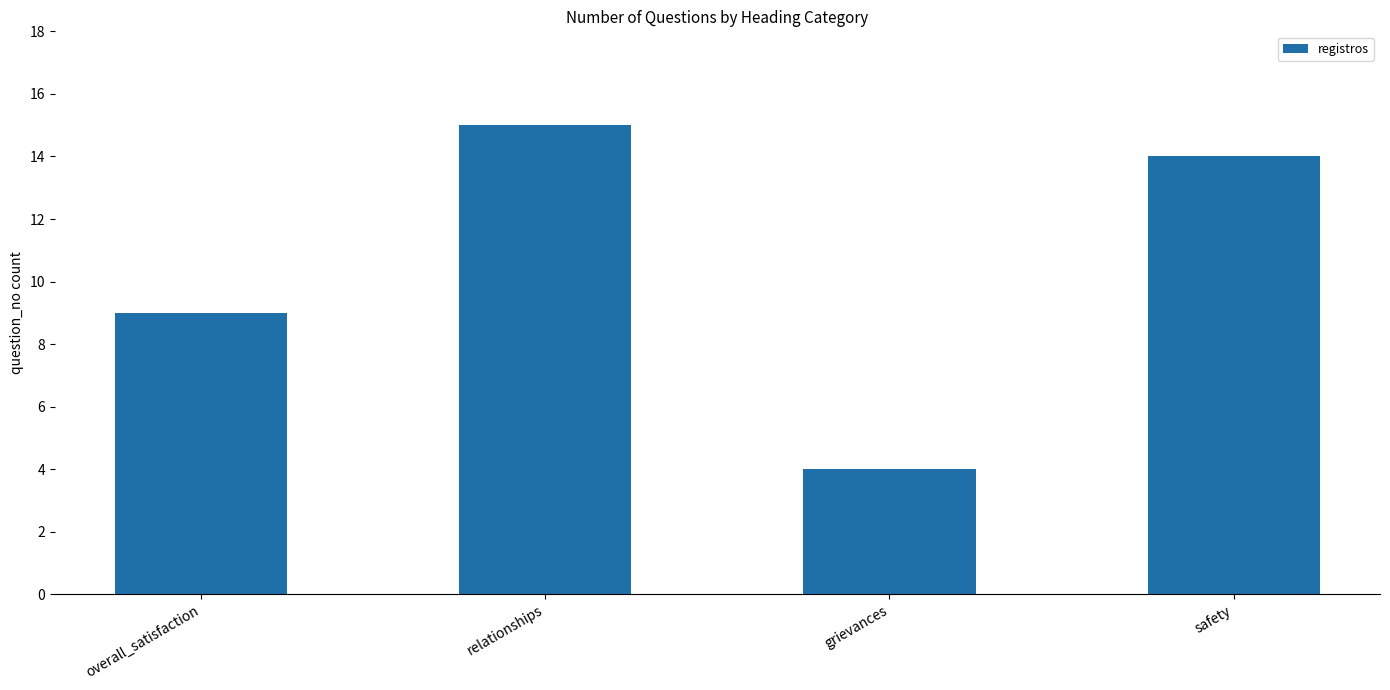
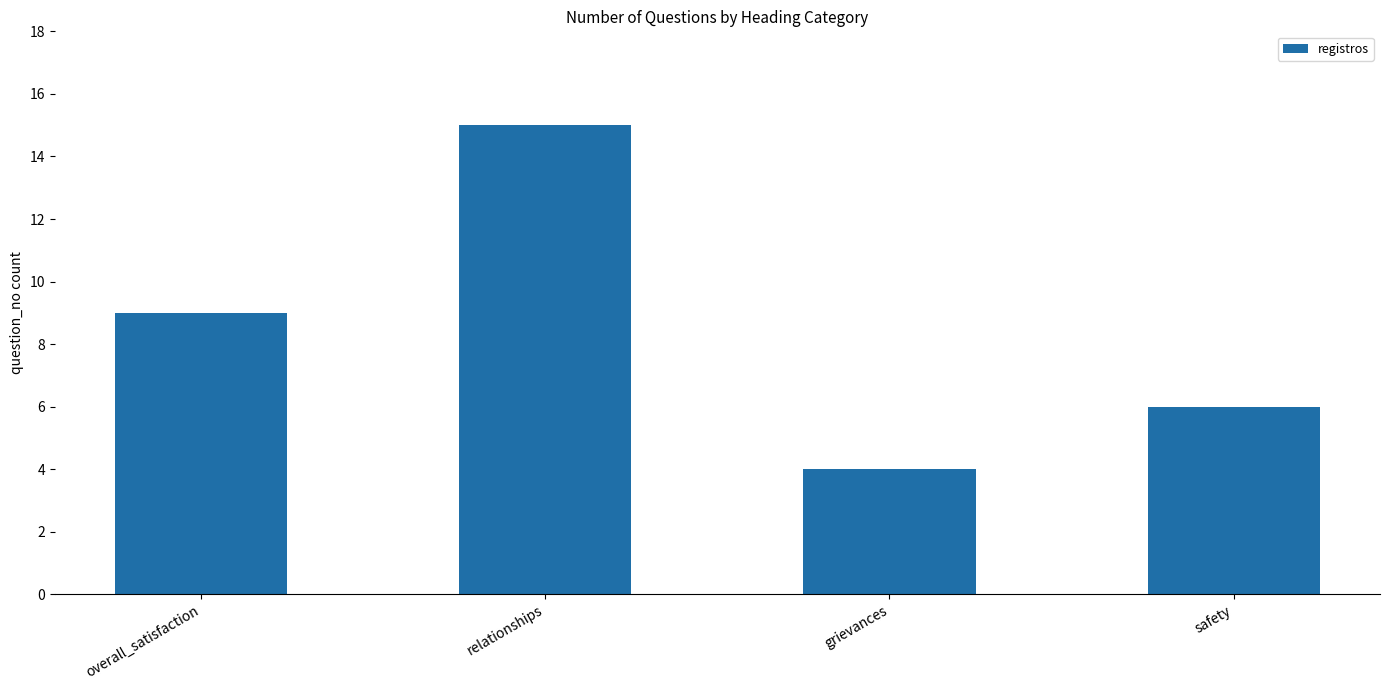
safety: 14 -> 6
